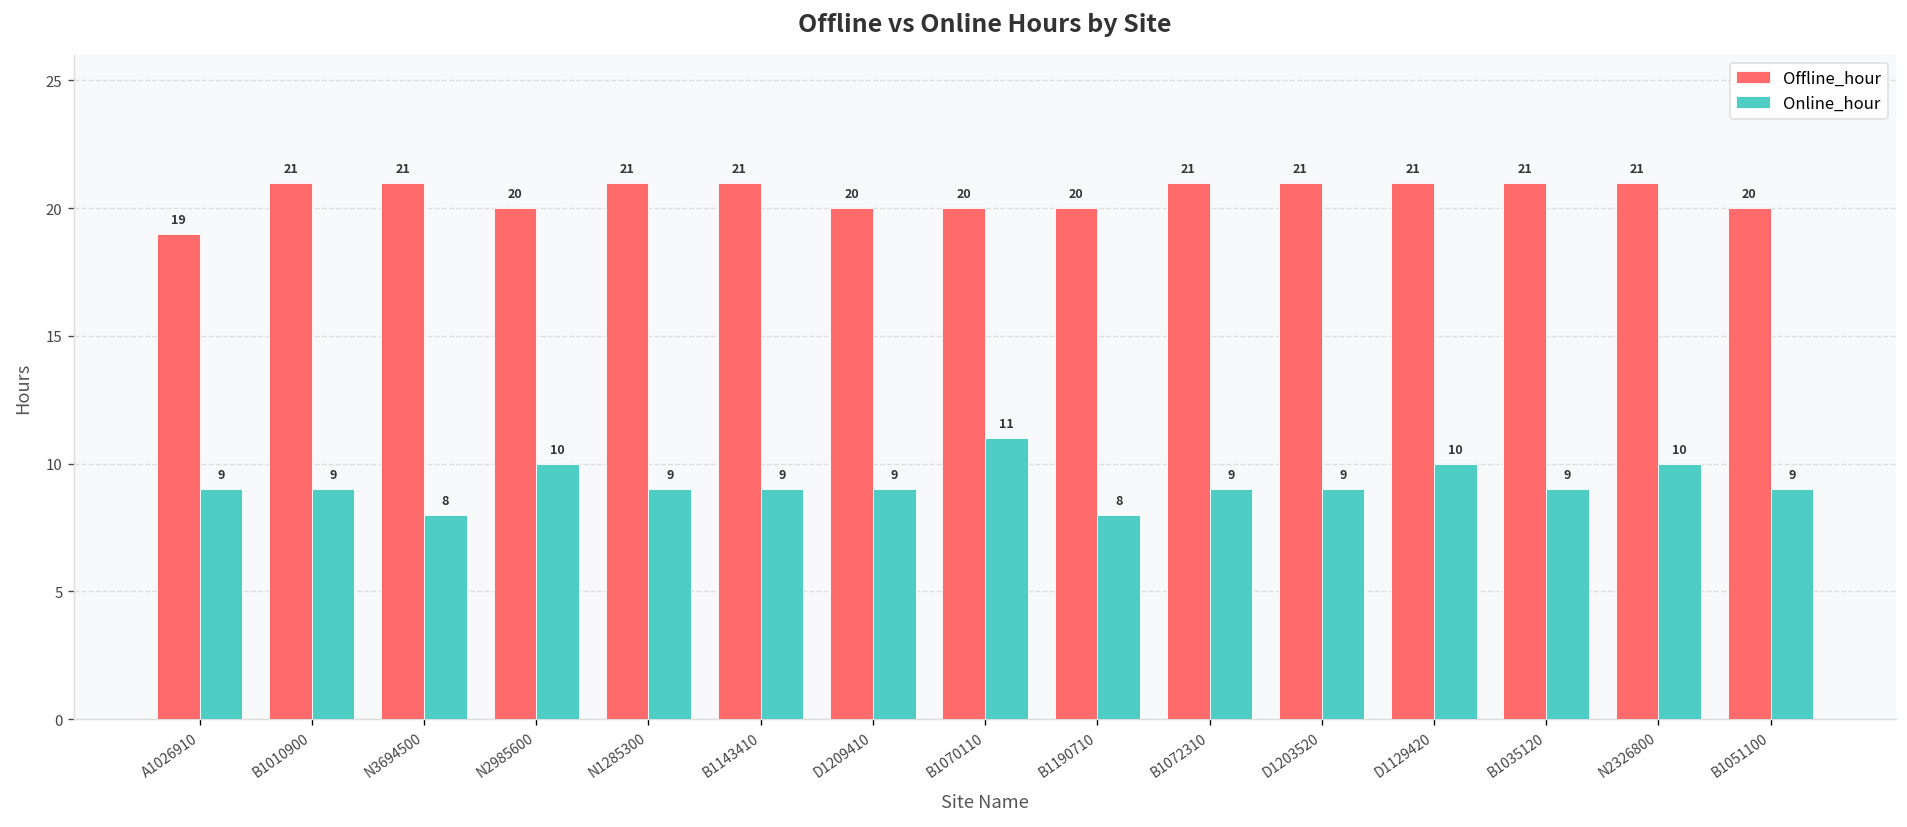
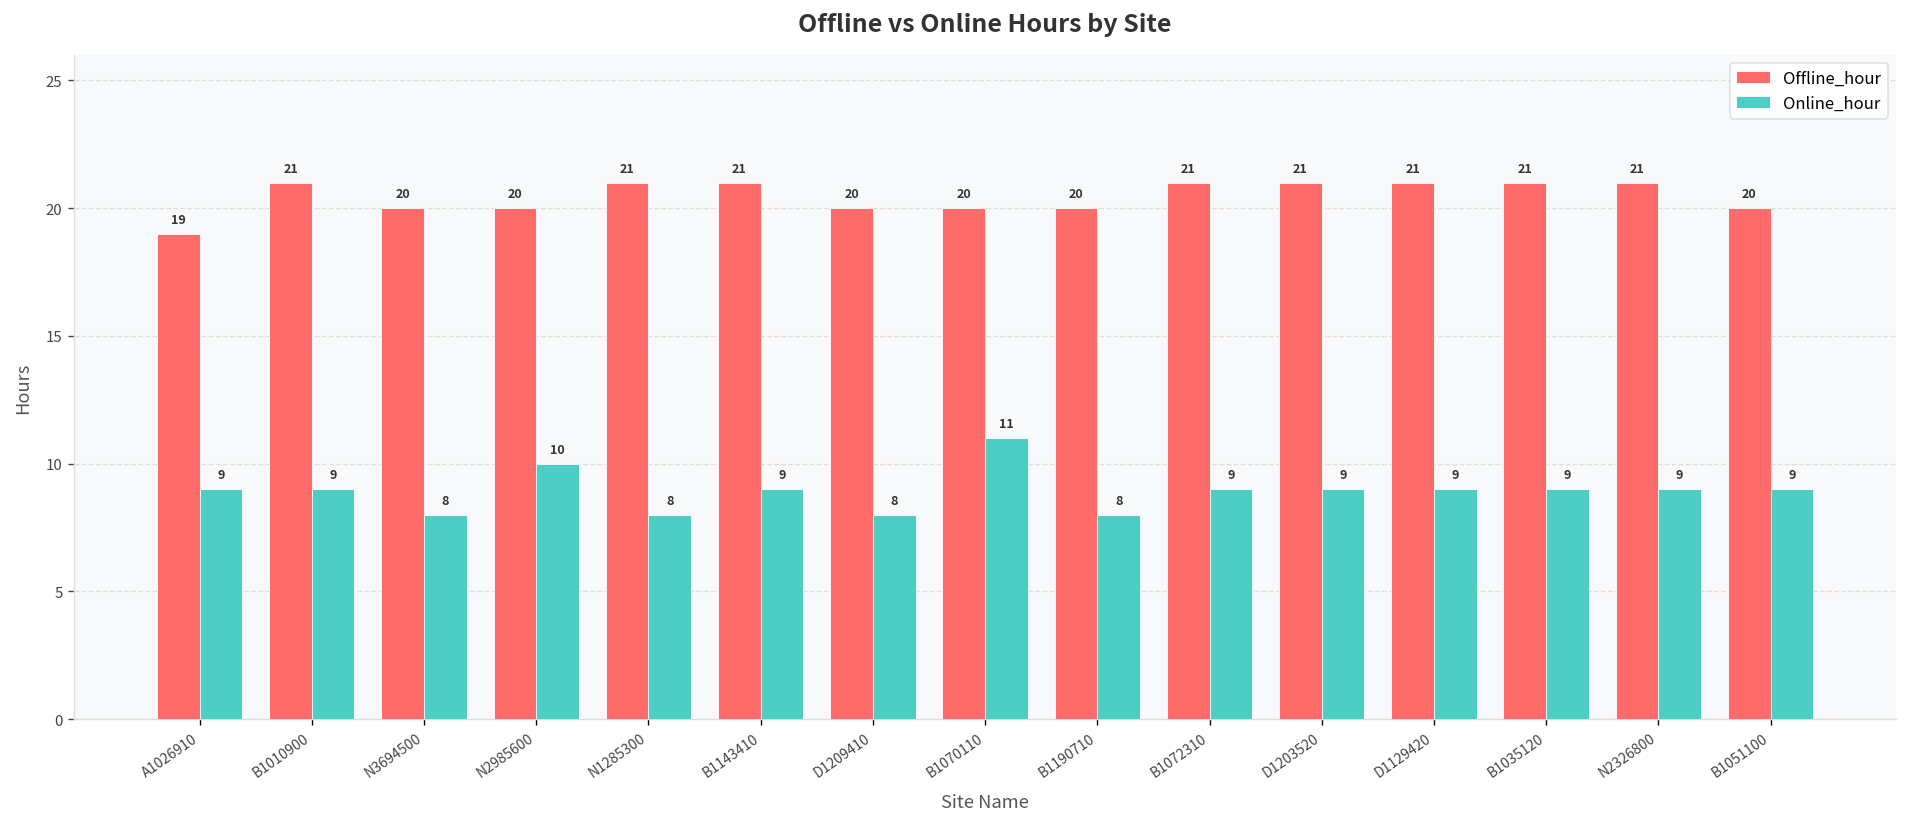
Offline_hour, N3694500: 21 -> 20
Online_hour, N1285300: 9 -> 8
Online_hour, D1209410: 9 -> 8
Online_hour, D1129420: 10 -> 9
Online_hour, N2326800: 10 -> 9
